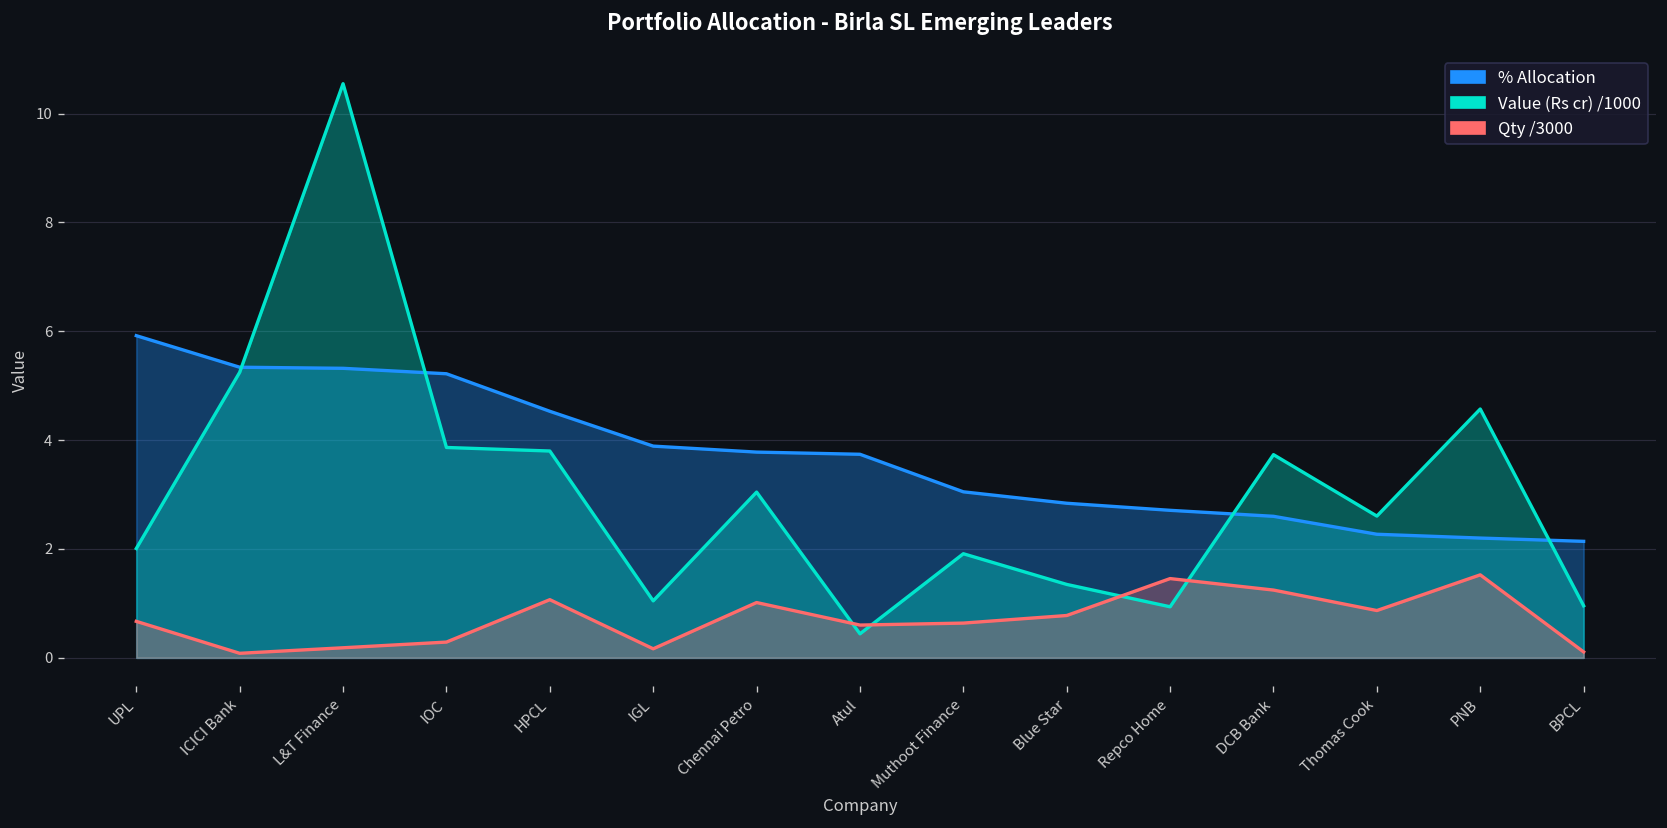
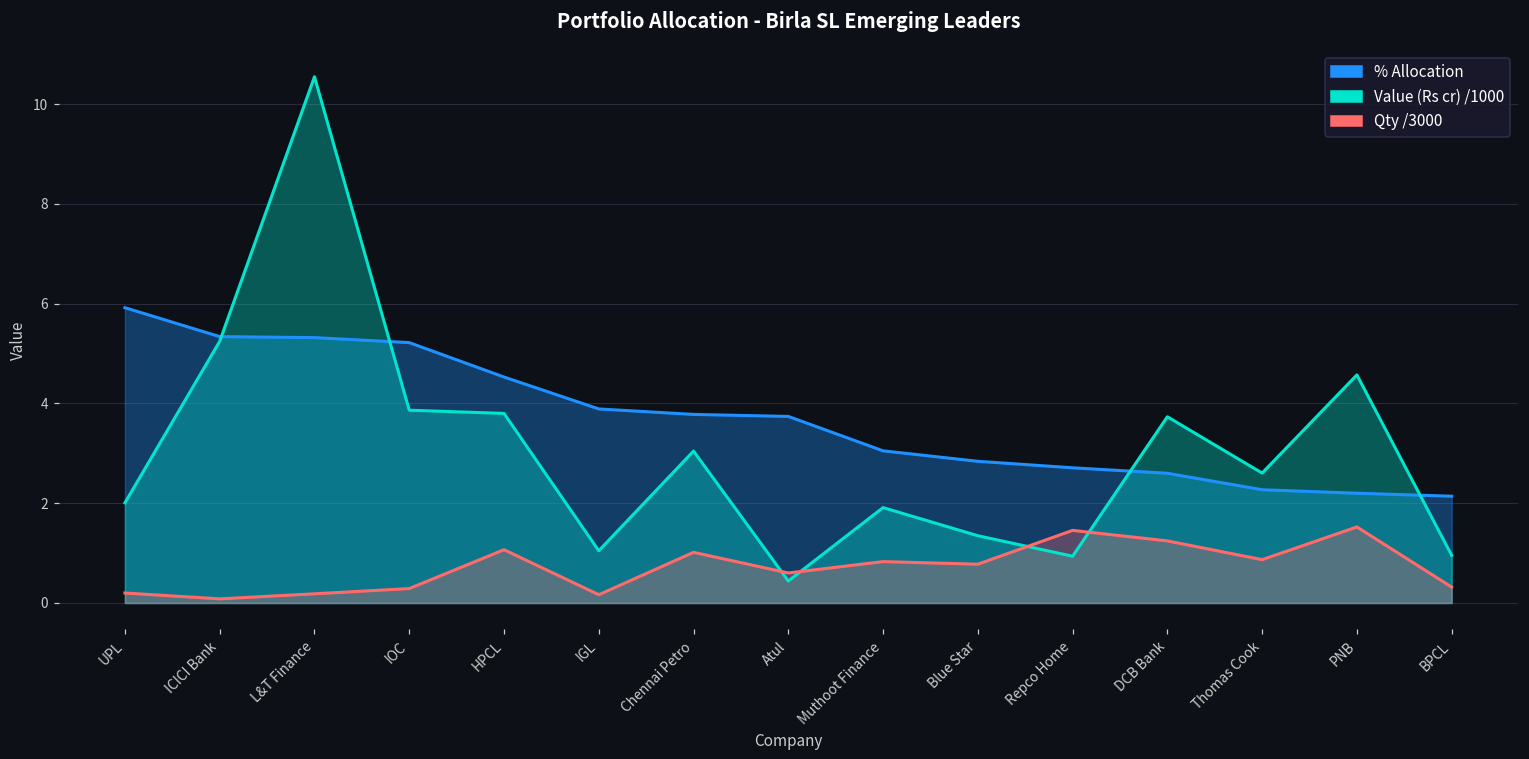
Qty /3000, UPL: 0.7 -> 0.2
Qty /3000, Muthoot Finance: 0.6 -> 0.8
Qty /3000, BPCL: 0.1 -> 0.3
